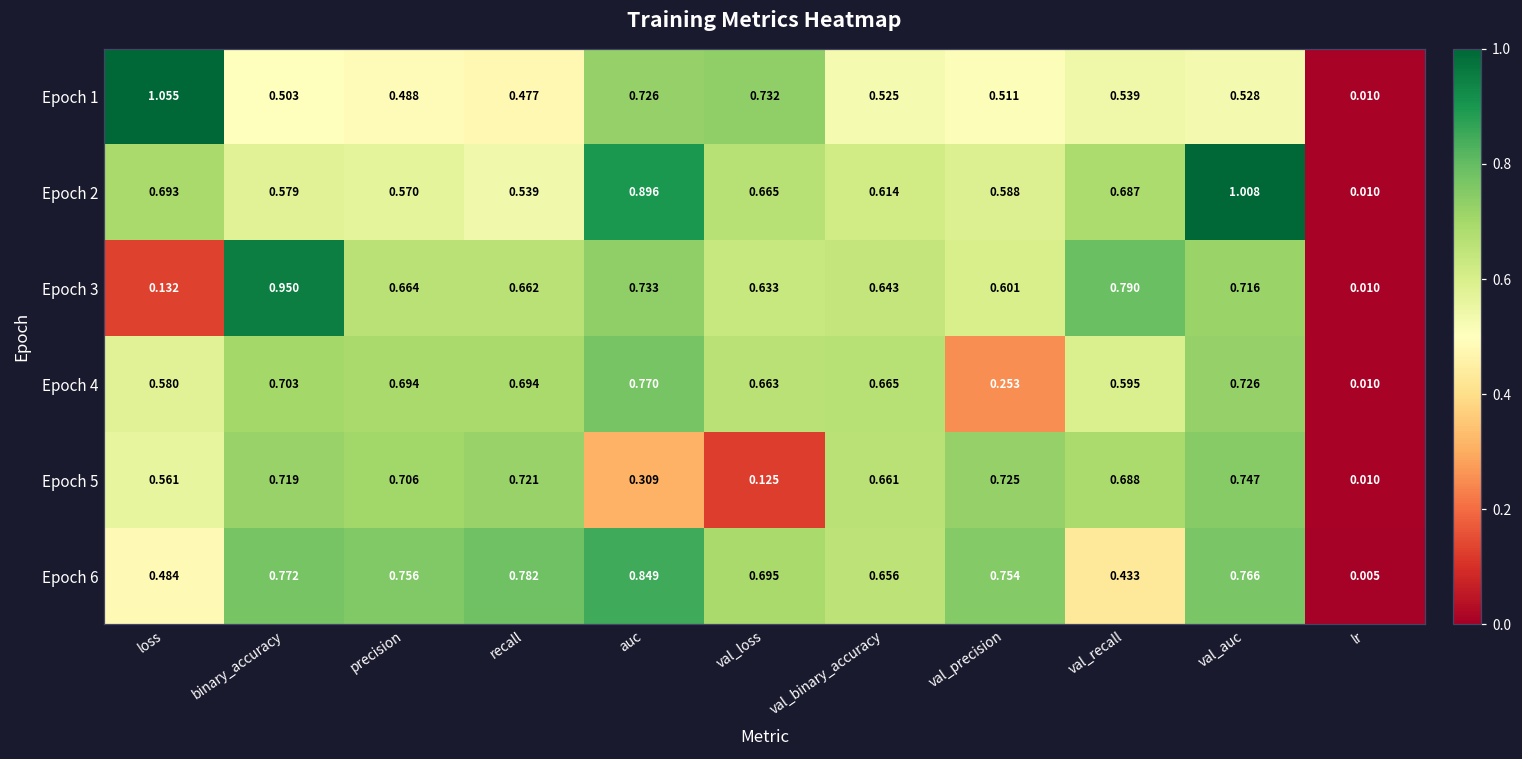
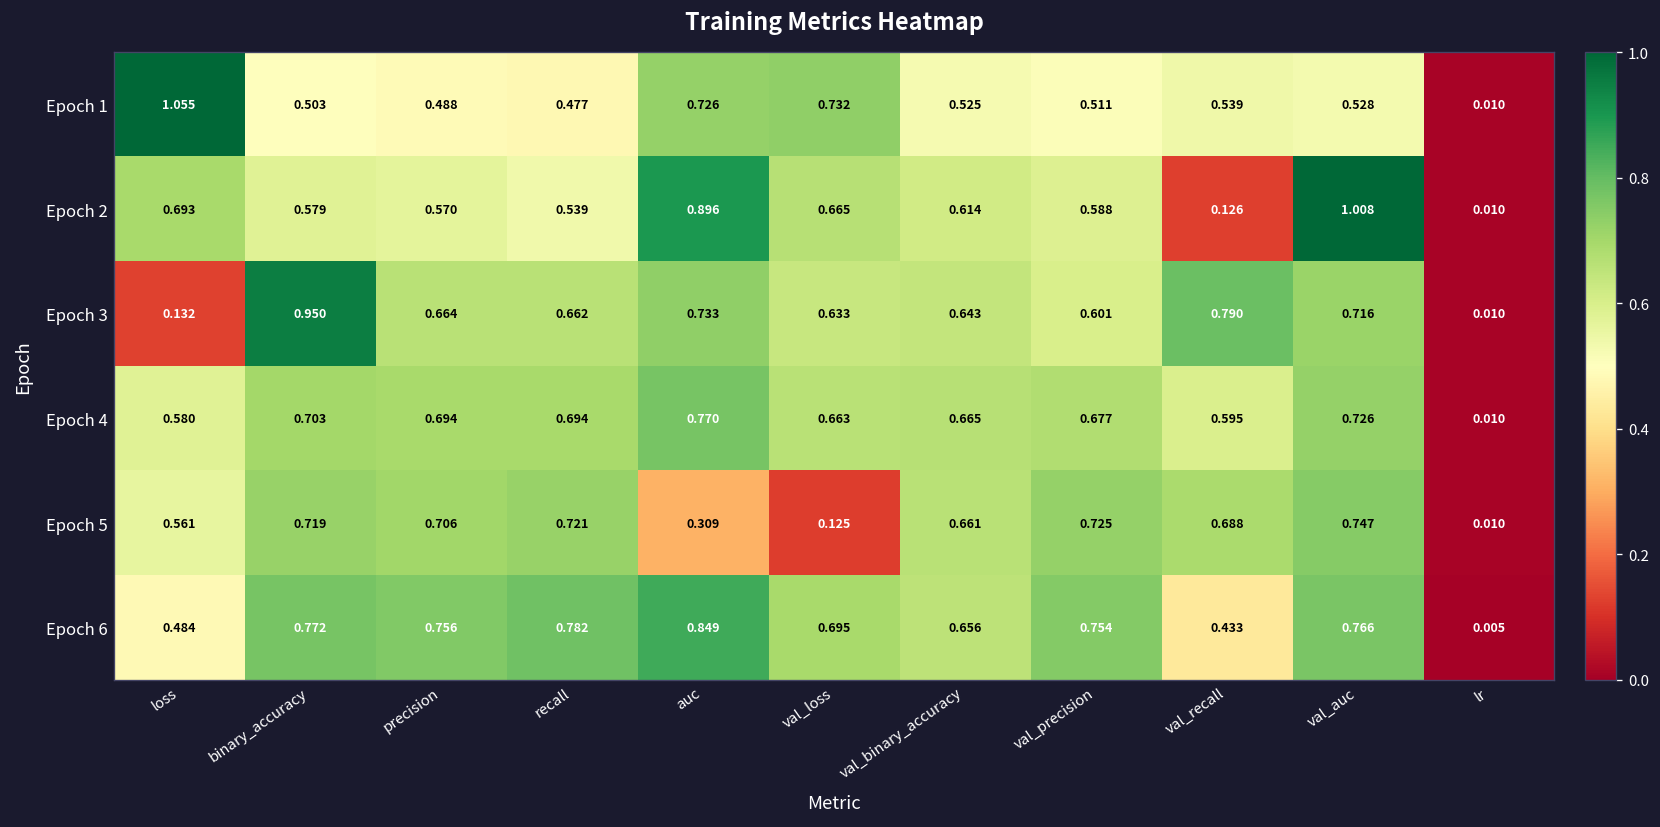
Epoch 2, val_recall: 0.687 -> 0.126
Epoch 4, val_precision: 0.253 -> 0.677
